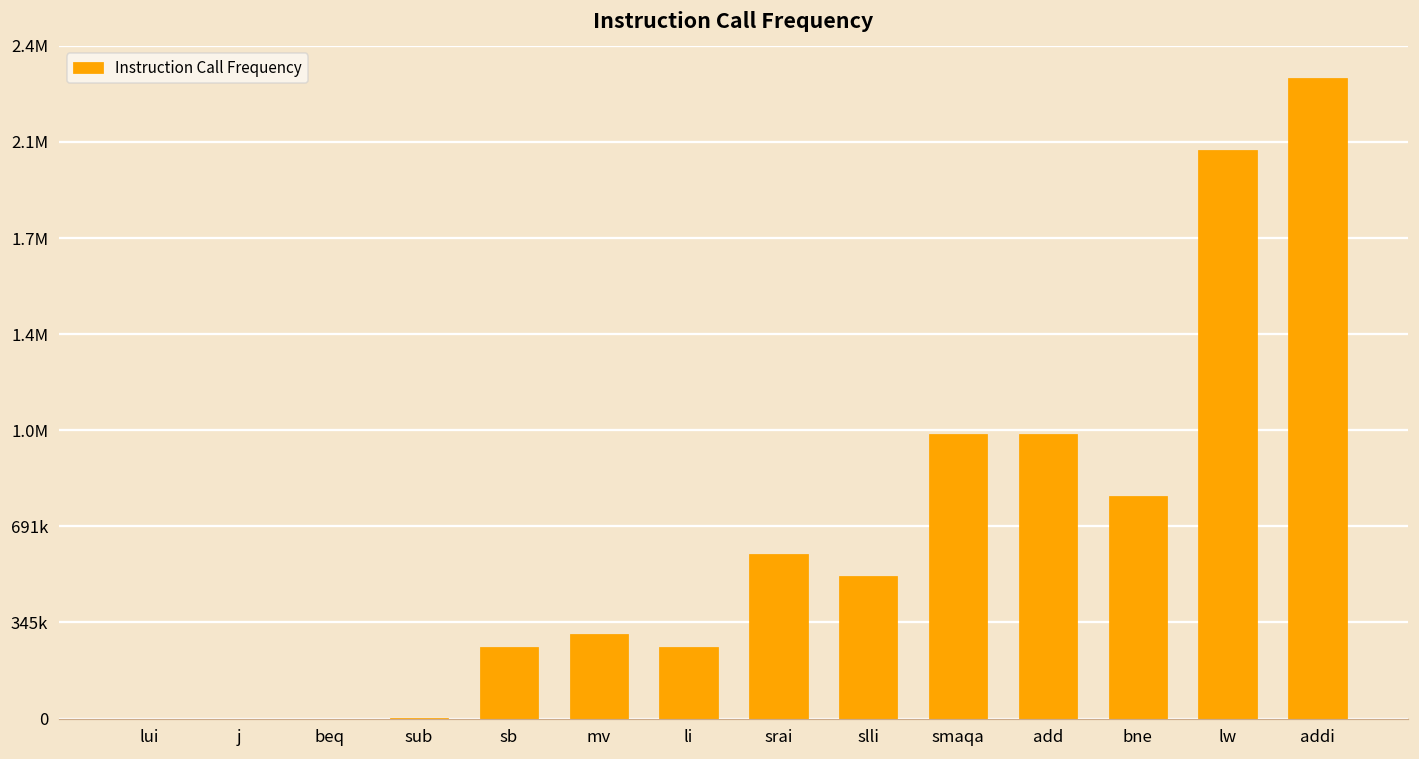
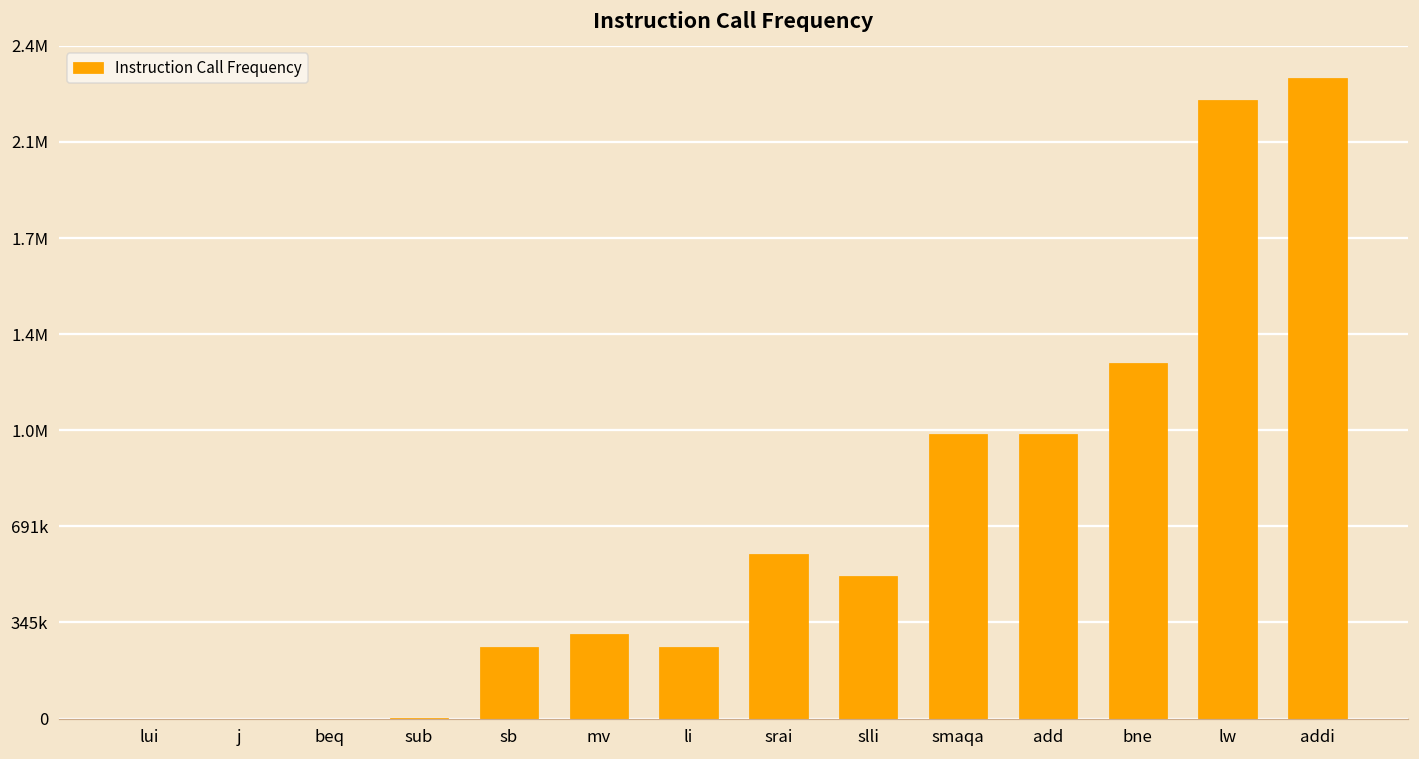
bne: 800000 -> 1280000
lw: 2050000 -> 2230000
